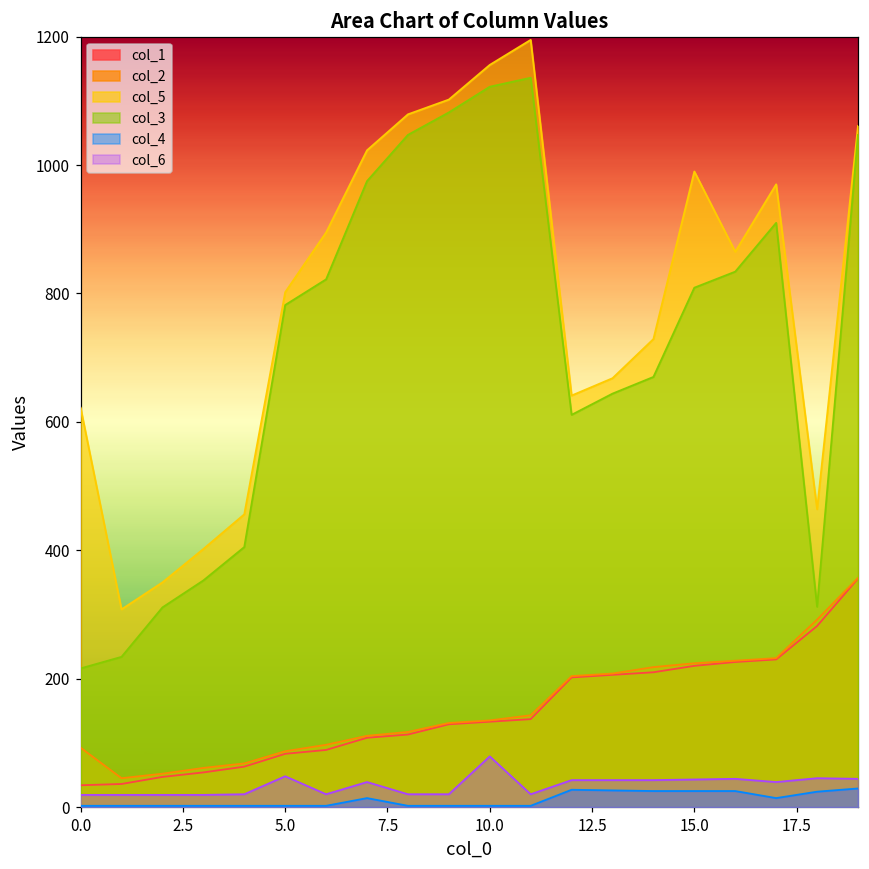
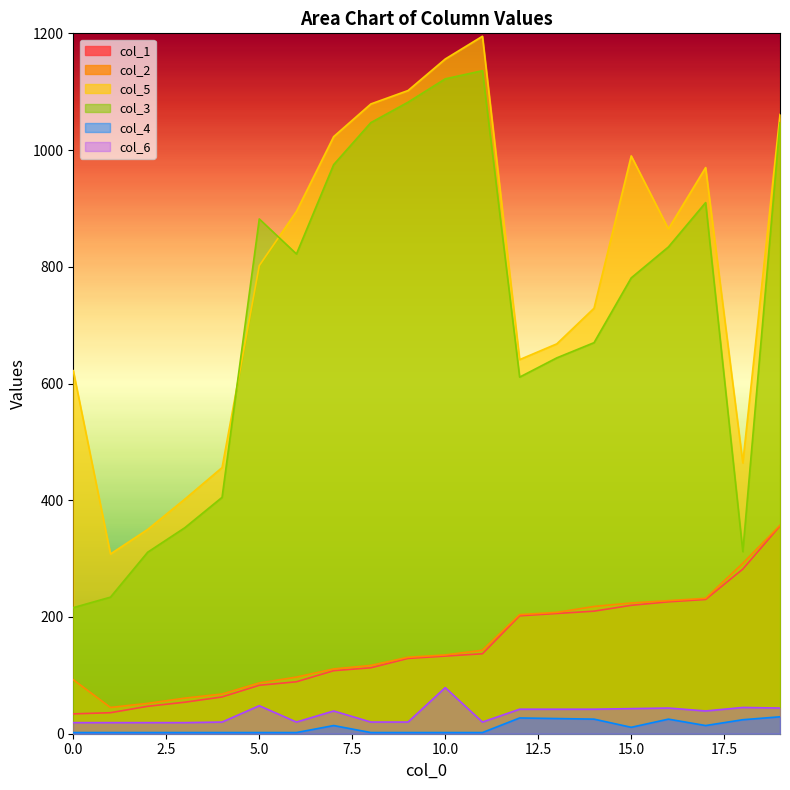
col_3, 5.0: 780 -> 880
col_3, 15.0: 810 -> 780
col_4, 15.0: 30 -> 10
